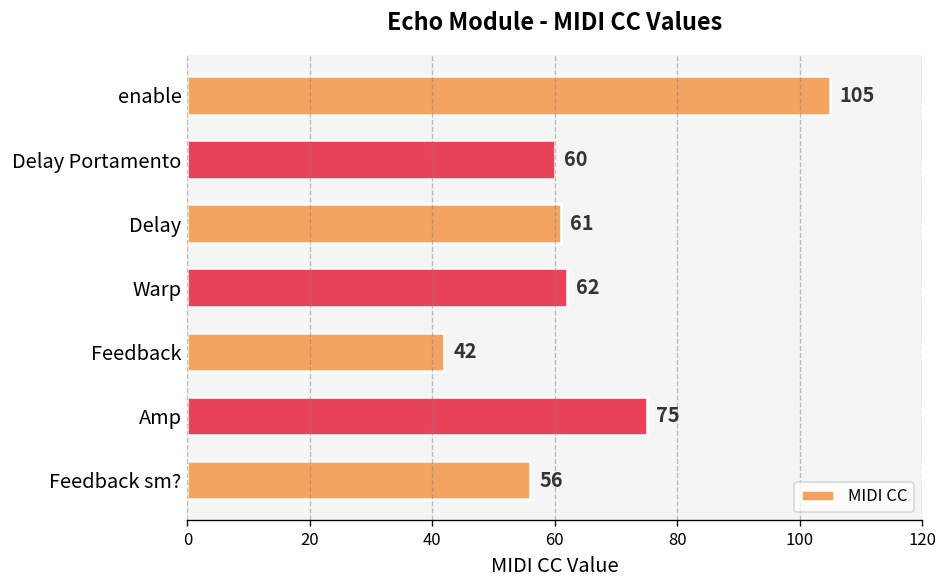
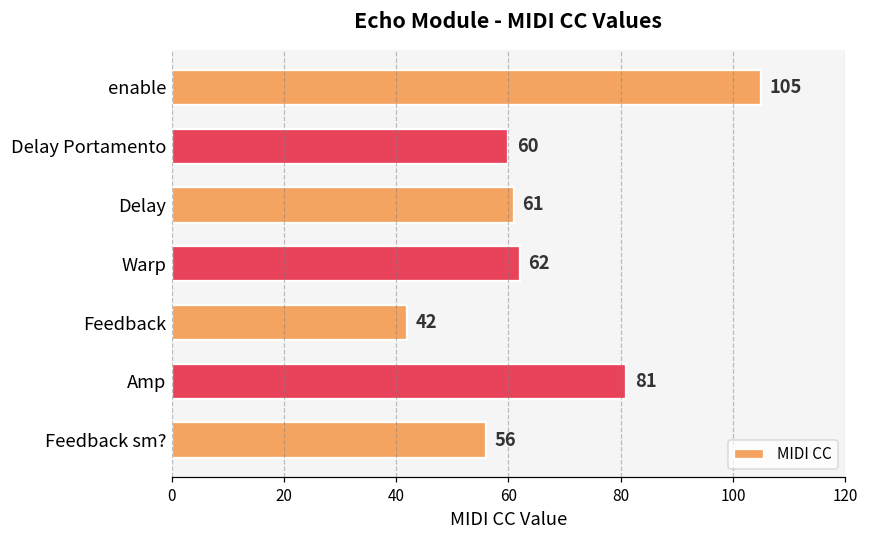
Amp: 75 -> 81
